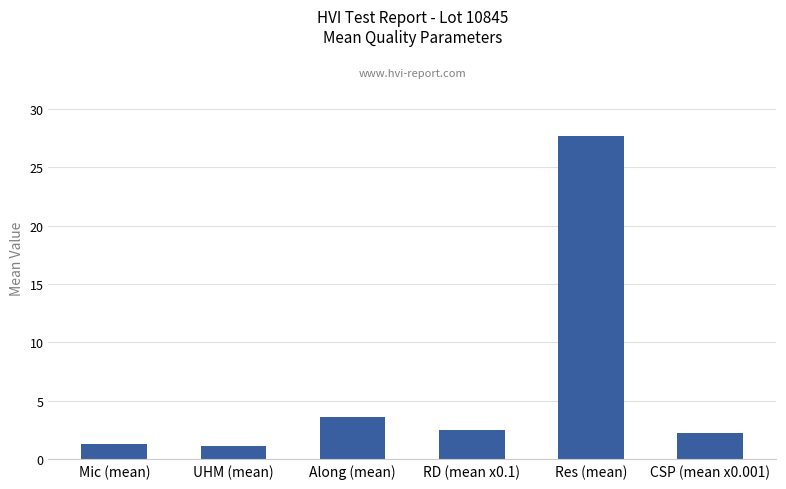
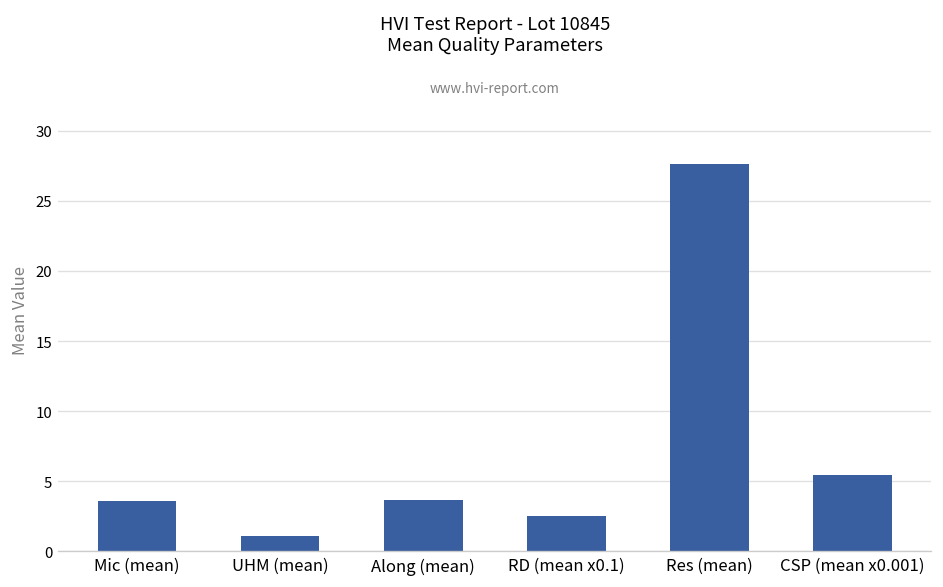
Mic (mean): 1.3 -> 3.6
CSP (mean x0.001): 2.2 -> 5.5
